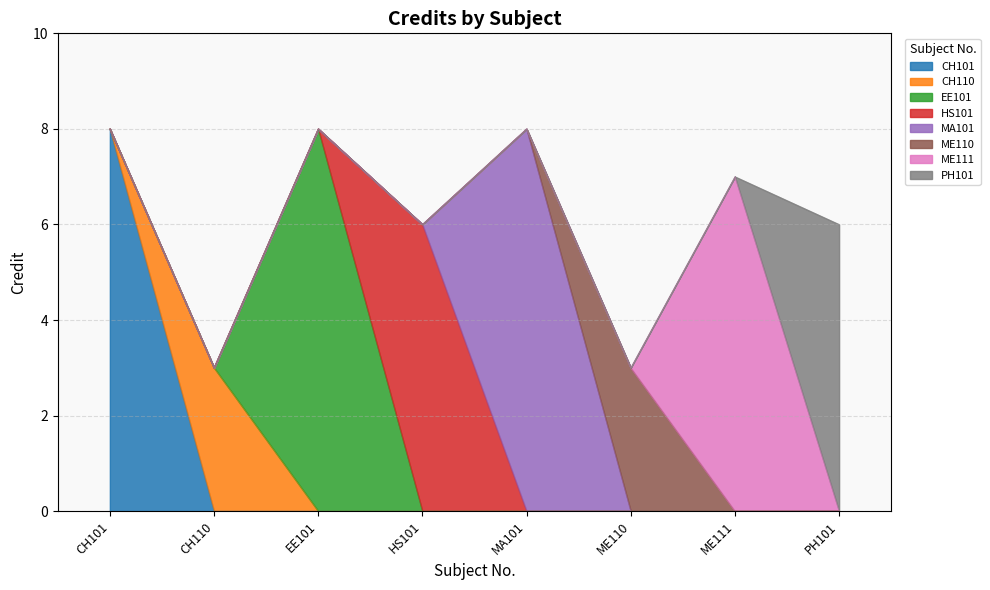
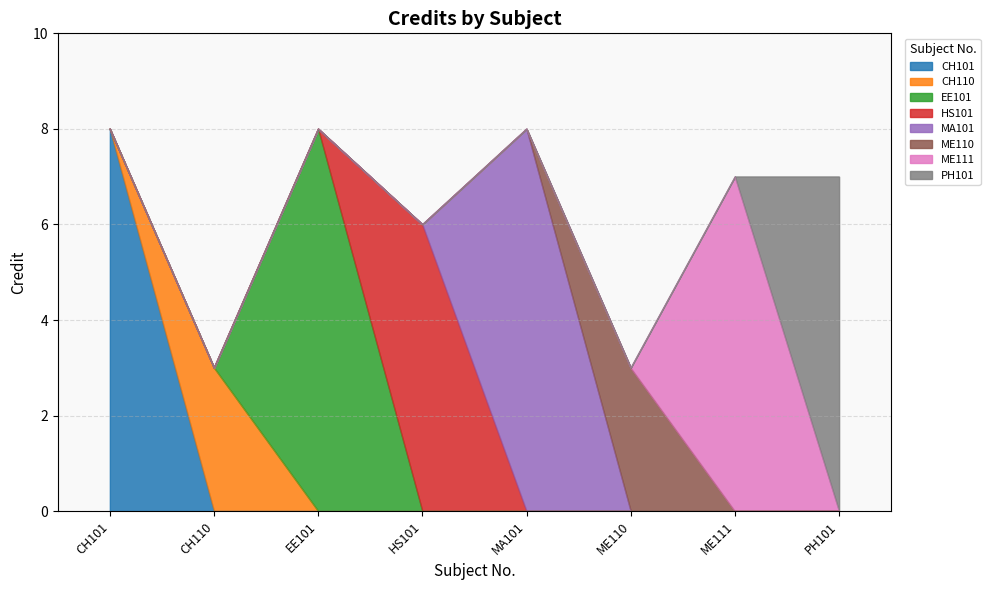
PH101, PH101: 6 -> 7
